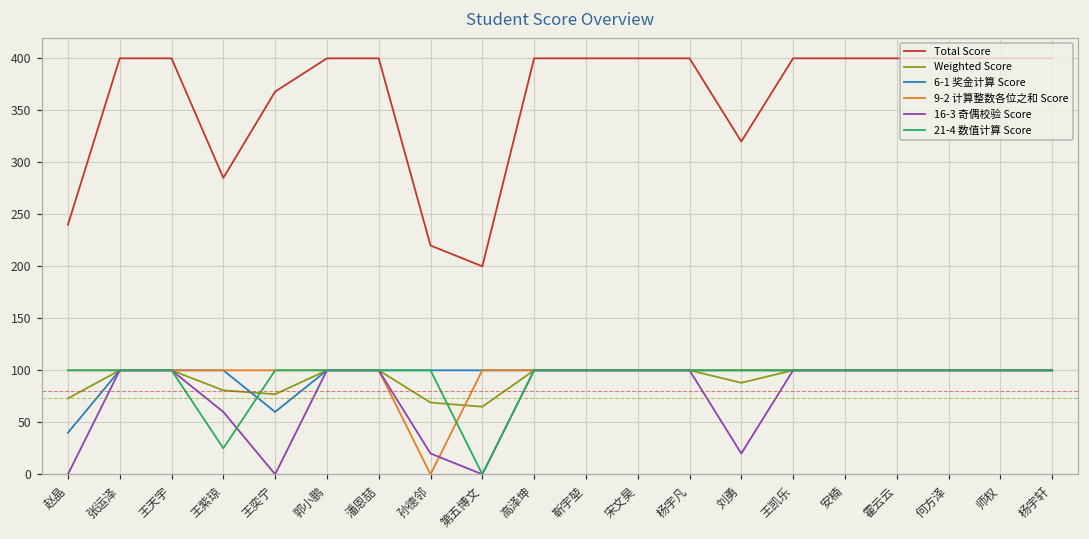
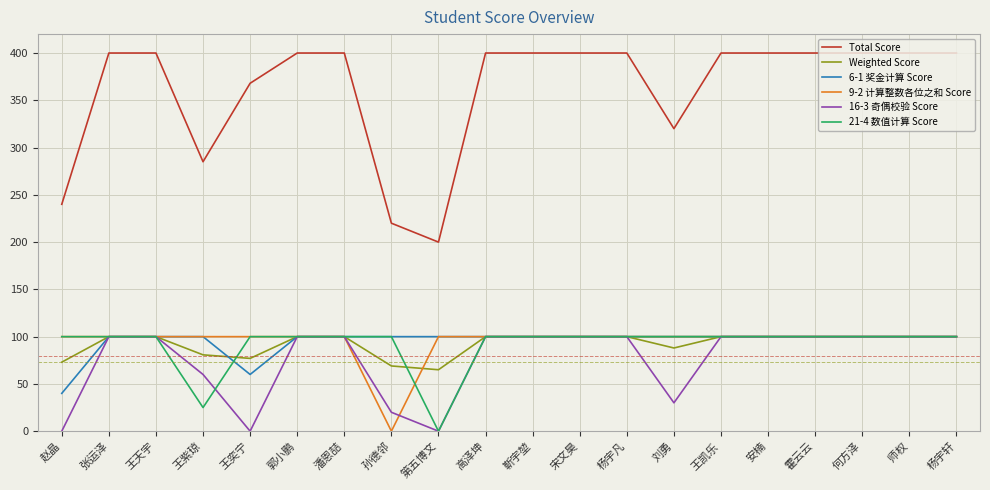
16-3 奇偶校验 Score, 刘勇: 20 -> 30
